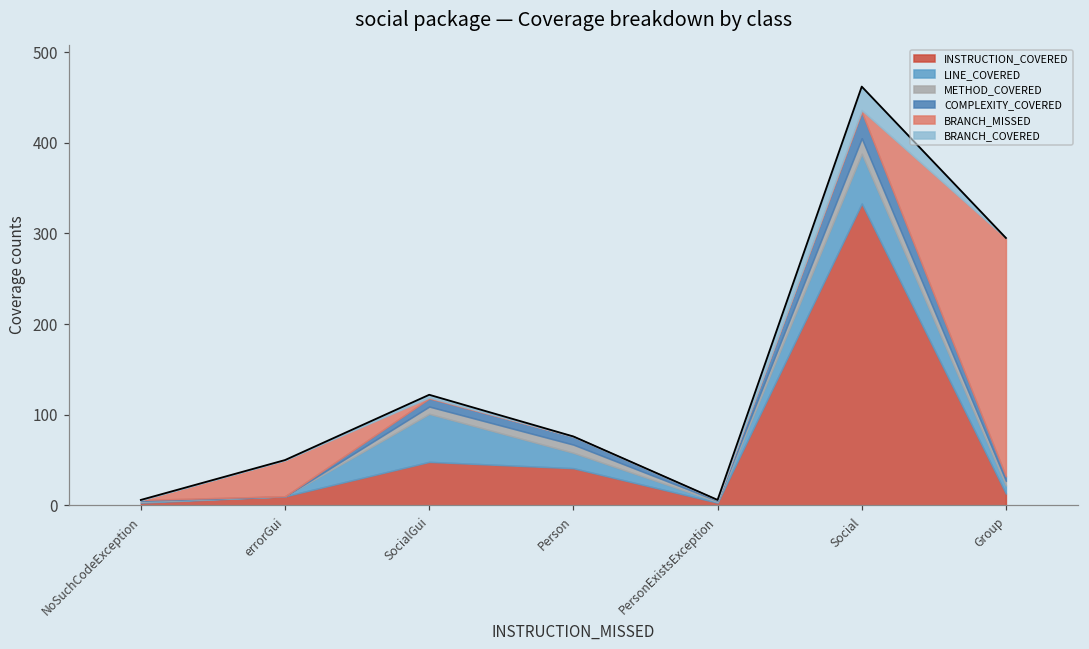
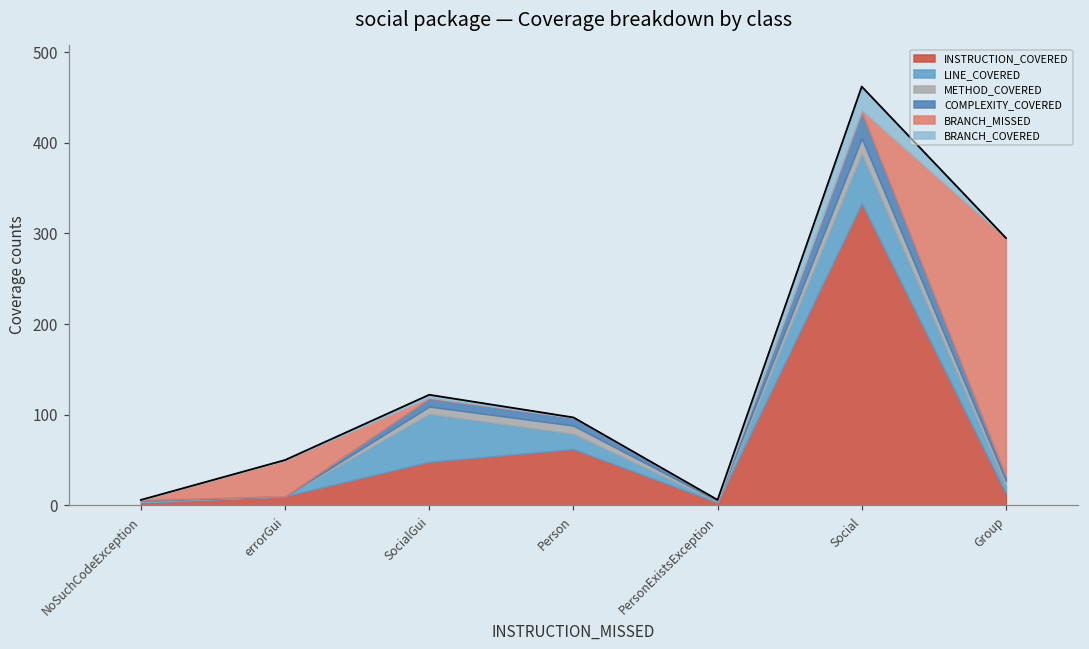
INSTRUCTION_COVERED, Person: 40 -> 60
